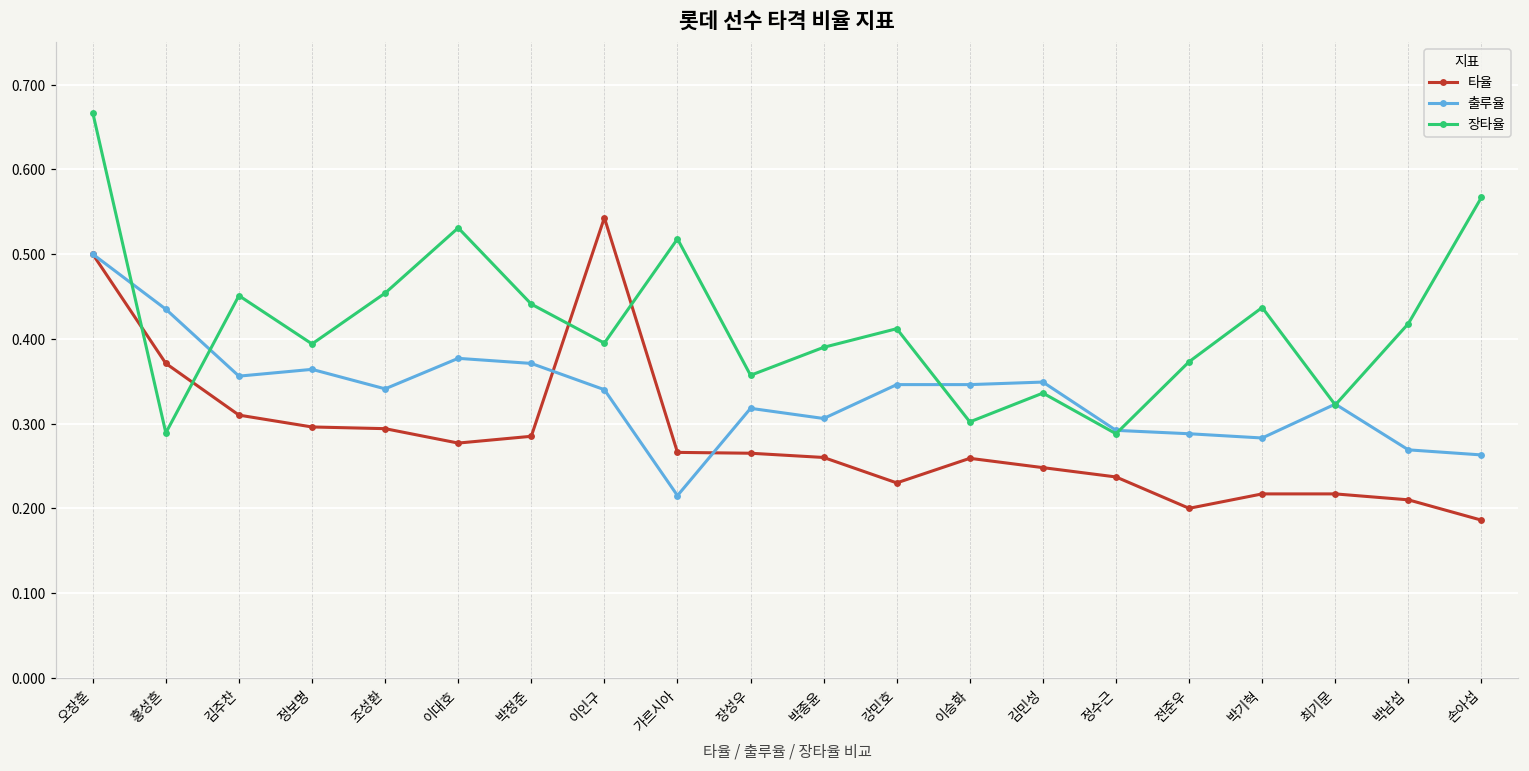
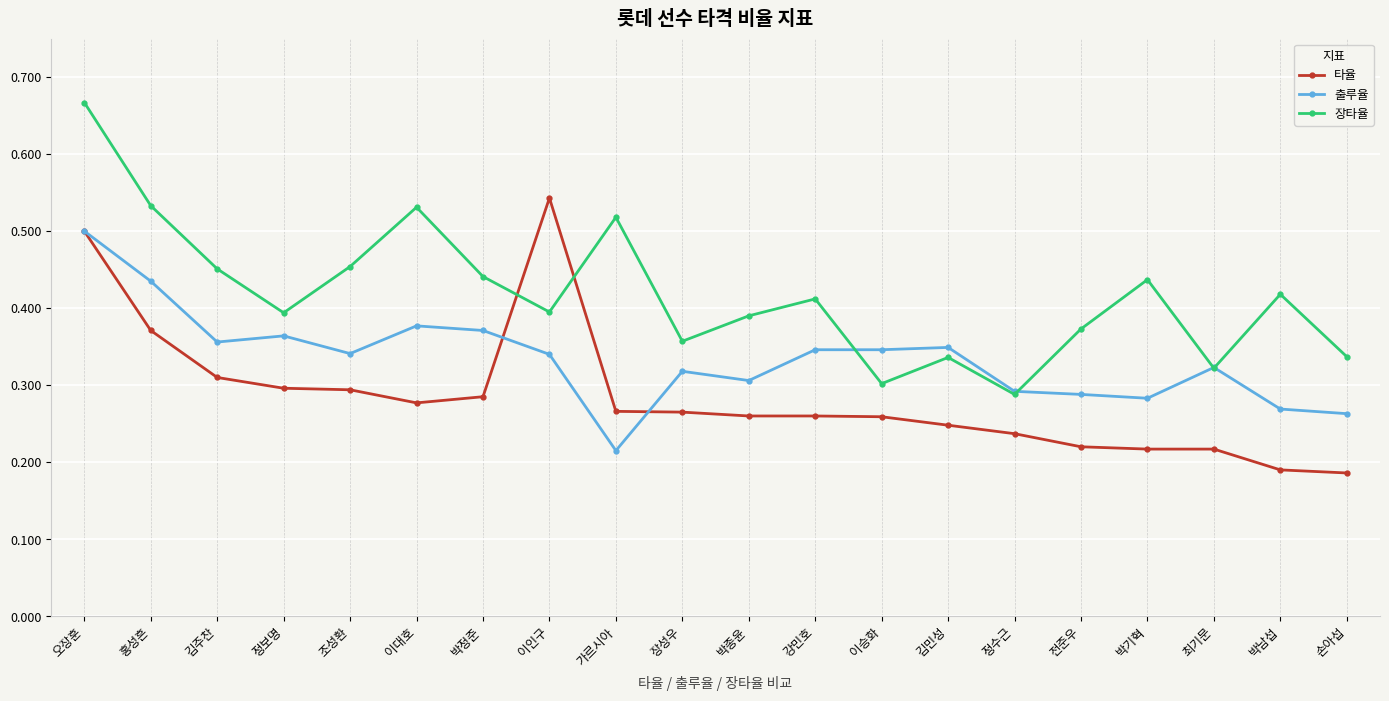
장타율, 홍성흔: 0.29 -> 0.53
타율, 강민호: 0.23 -> 0.26
타율, 전준우: 0.20 -> 0.22
타율, 박남섭: 0.21 -> 0.19
장타율, 손아섭: 0.57 -> 0.34
